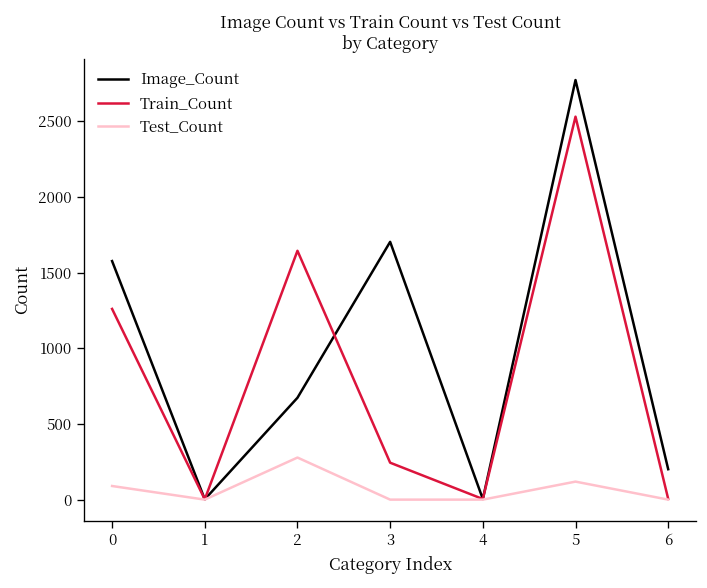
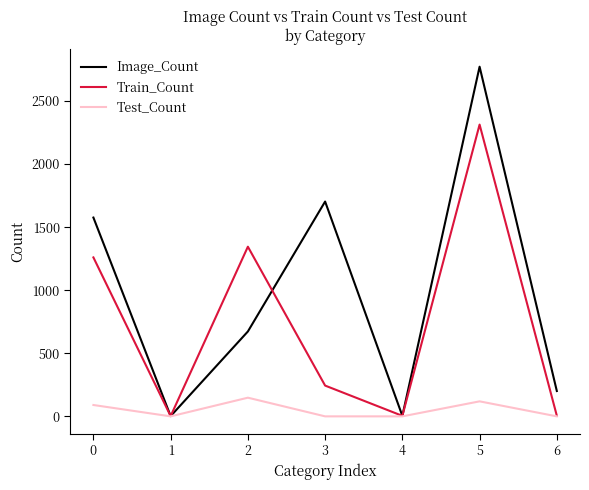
Train_Count, 2: 1640 -> 1350
Test_Count, 2: 280 -> 150
Train_Count, 5: 2530 -> 2310
